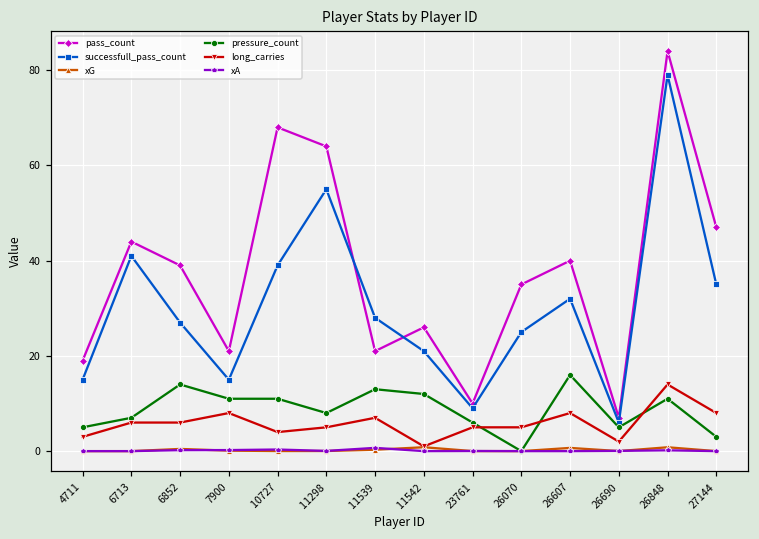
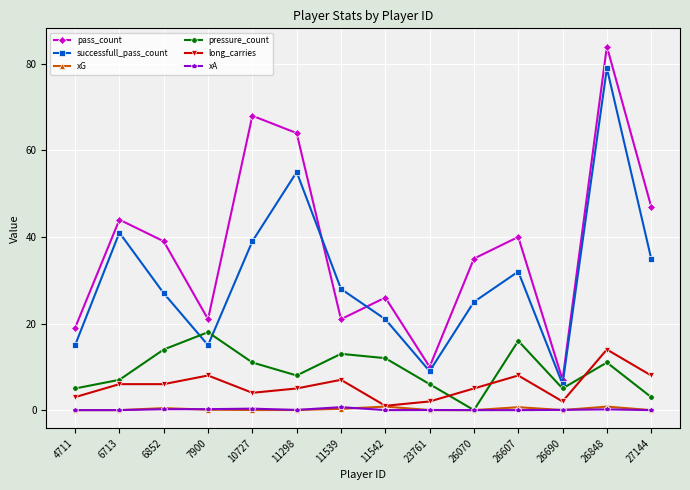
pressure_count, 7900: 11 -> 18
long_carries, 23761: 5 -> 2
